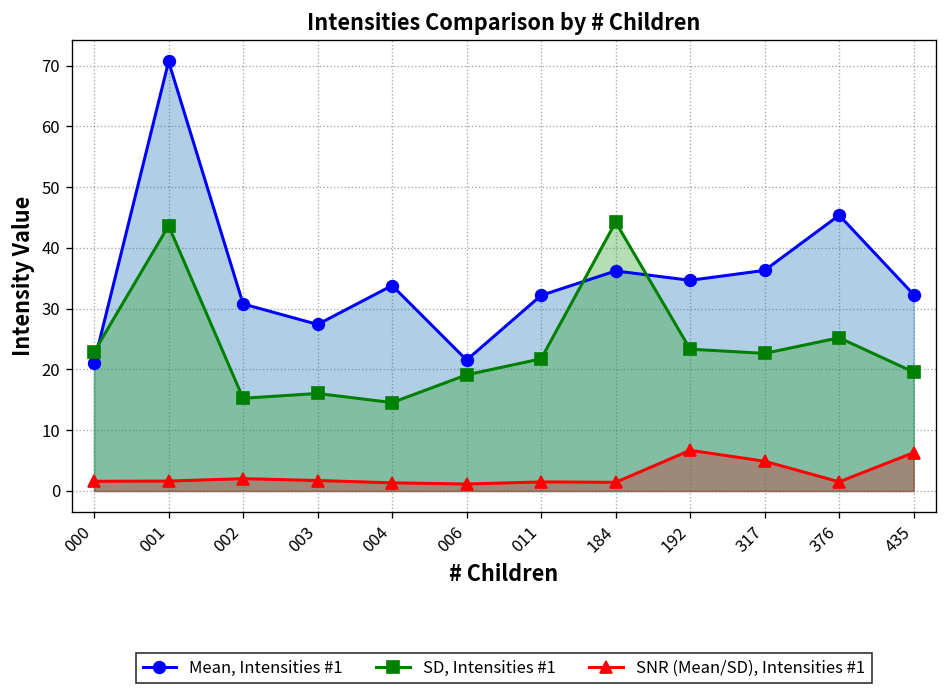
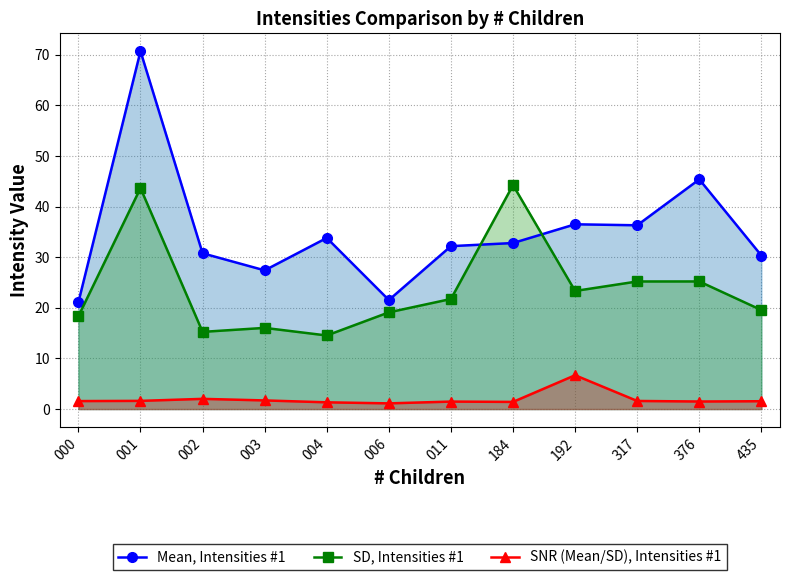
SD, Intensities #1, 000: 23 -> 18
Mean, Intensities #1, 184: 36 -> 33
Mean, Intensities #1, 192: 35 -> 37
SD, Intensities #1, 317: 23 -> 25
SNR (Mean/SD), Intensities #1, 317: 5 -> 2
Mean, Intensities #1, 435: 32 -> 30
SNR (Mean/SD), Intensities #1, 435: 6 -> 2
